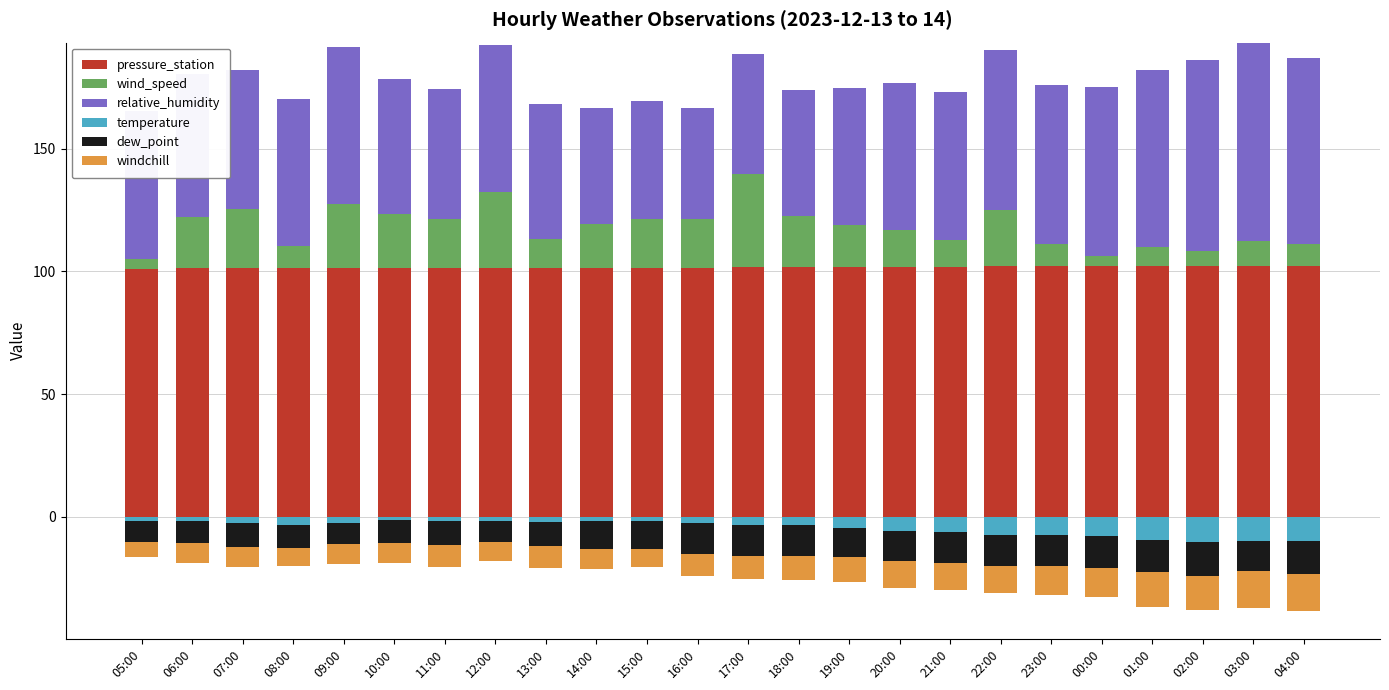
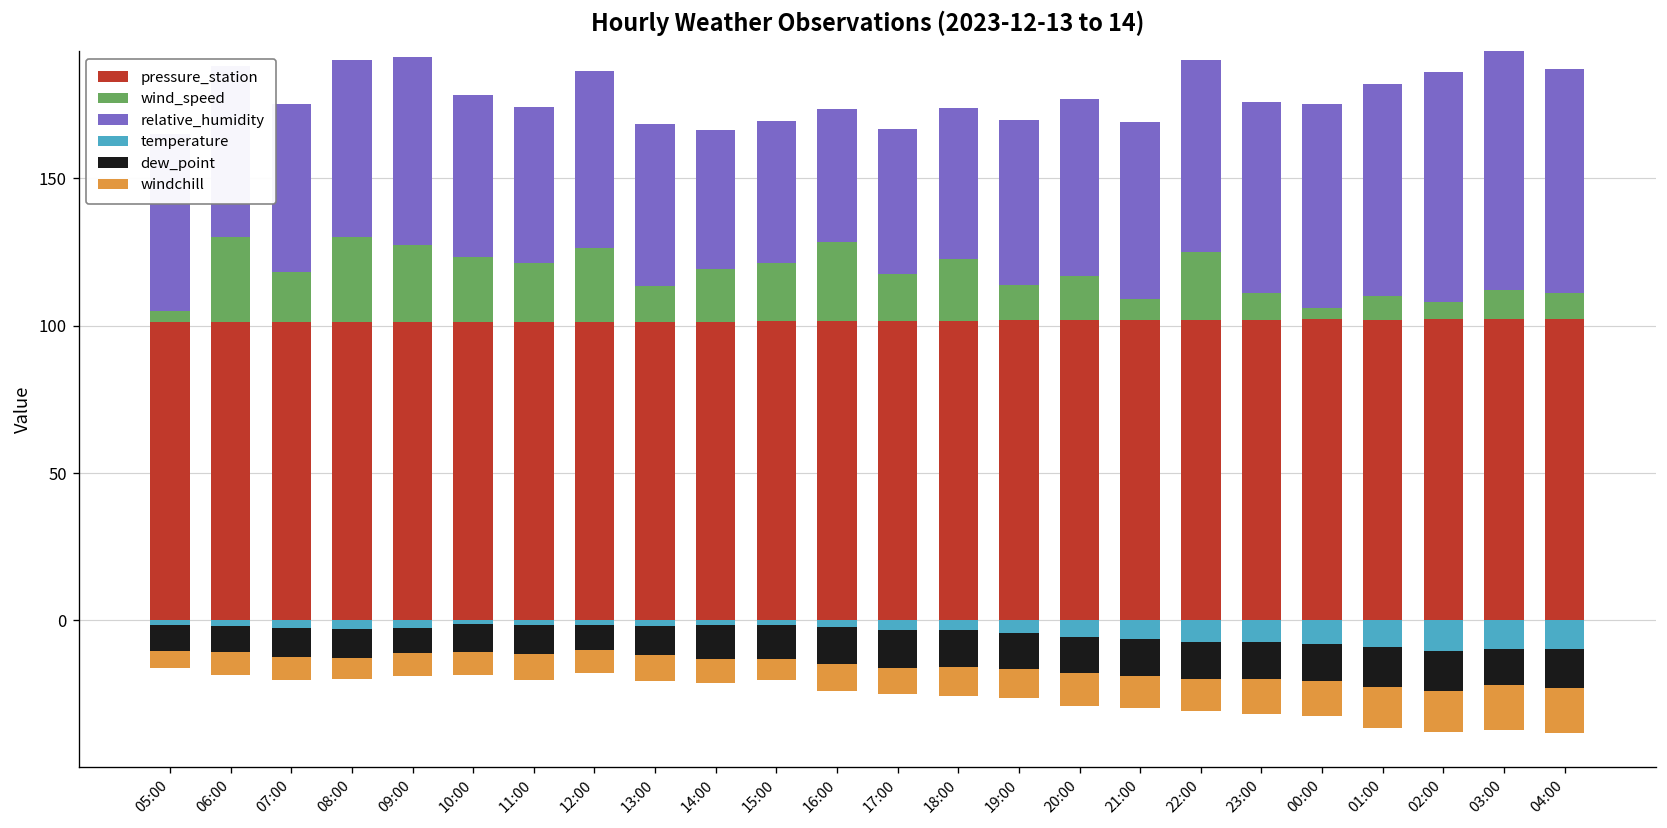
wind_speed, 06:00: 21 -> 29
wind_speed, 07:00: 24 -> 17
wind_speed, 08:00: 9 -> 29
wind_speed, 12:00: 31 -> 25
wind_speed, 16:00: 20 -> 27
wind_speed, 17:00: 38 -> 16
wind_speed, 19:00: 17 -> 12
wind_speed, 21:00: 11 -> 7
